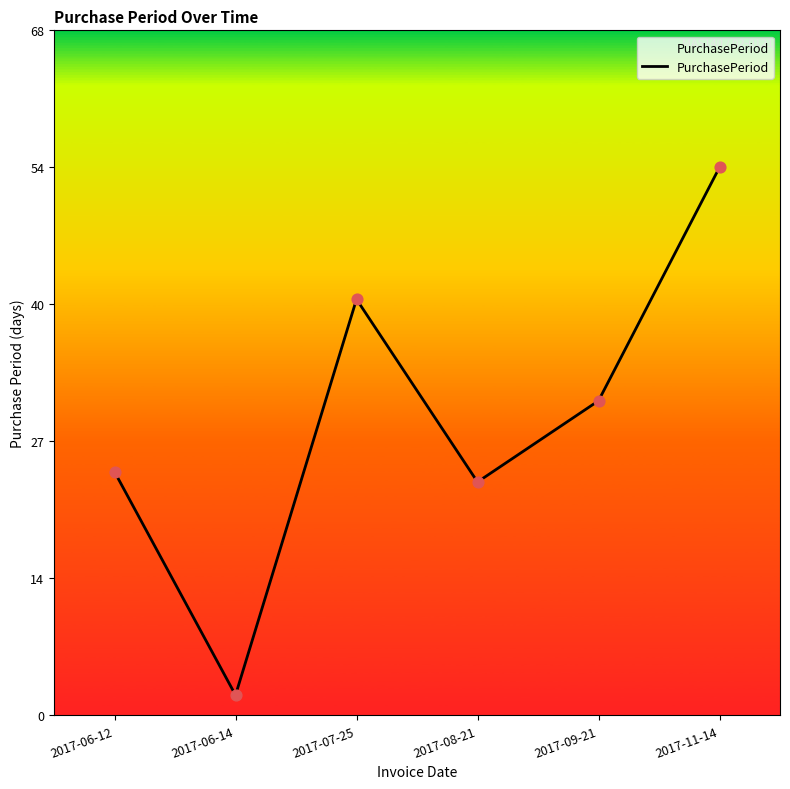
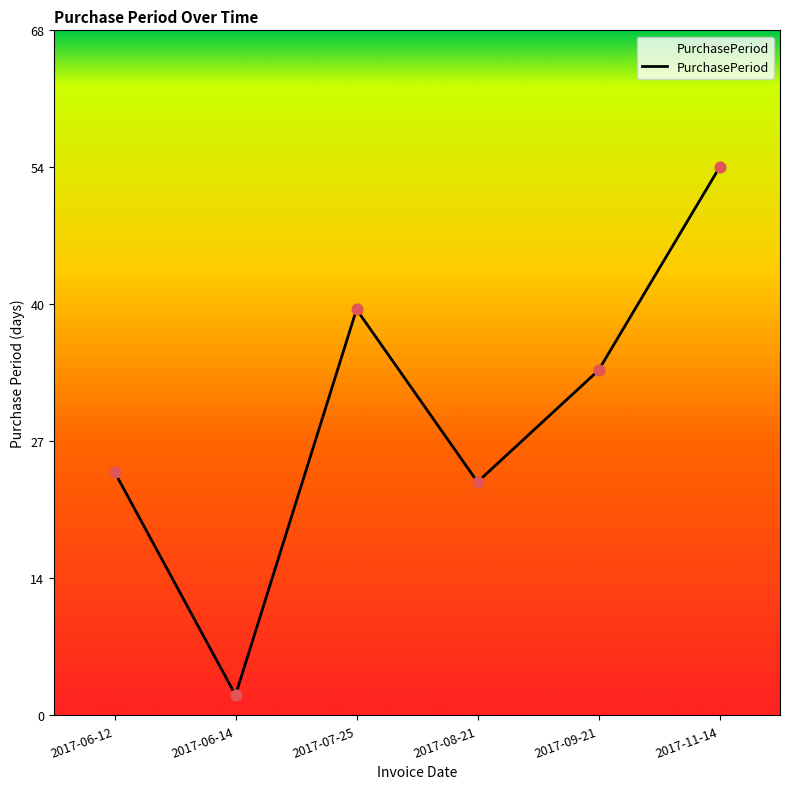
2017-07-25: 41 -> 40
2017-09-21: 31 -> 34
